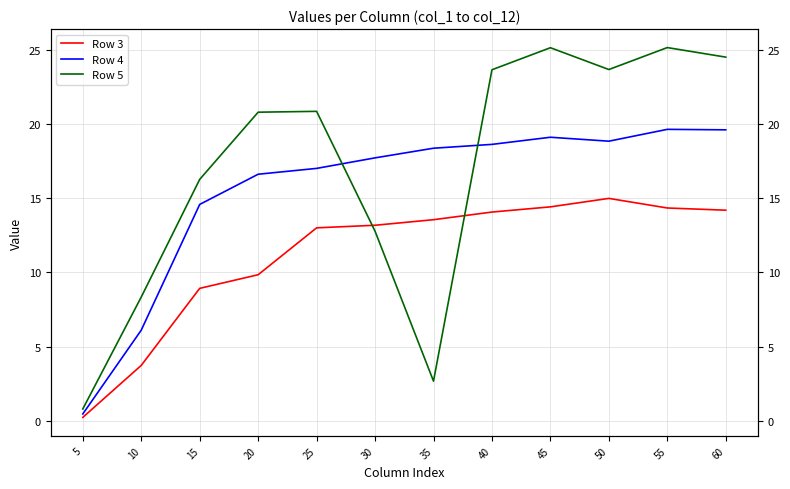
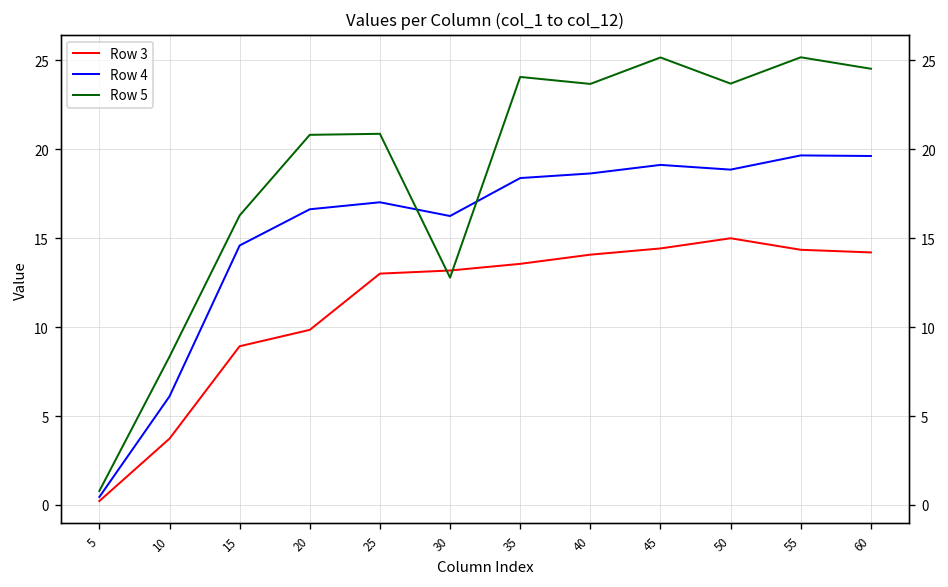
Row 4, 30: 17.7 -> 16.2
Row 5, 35: 2.7 -> 24.1
